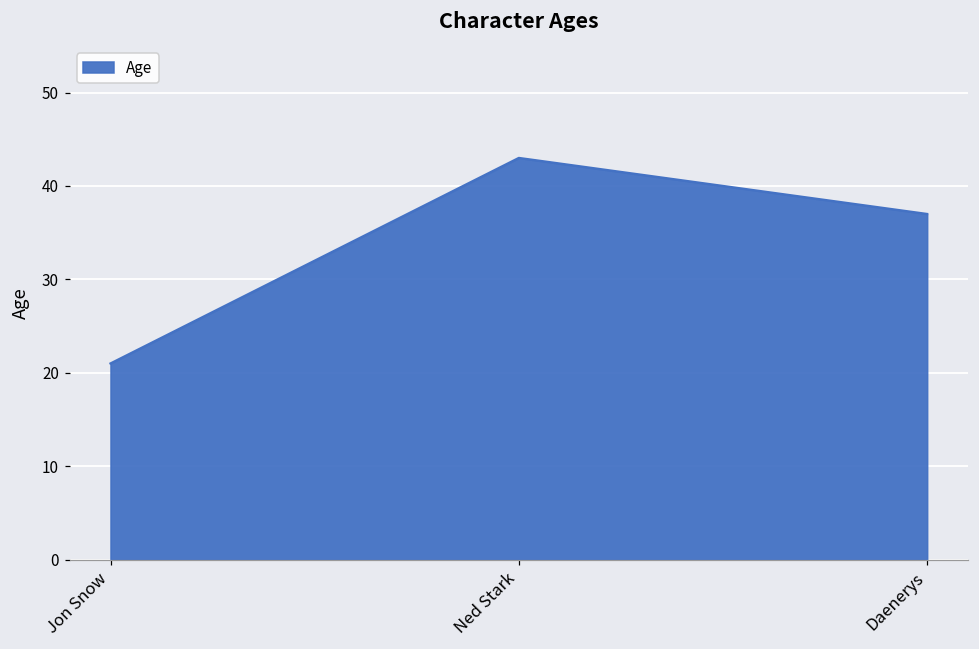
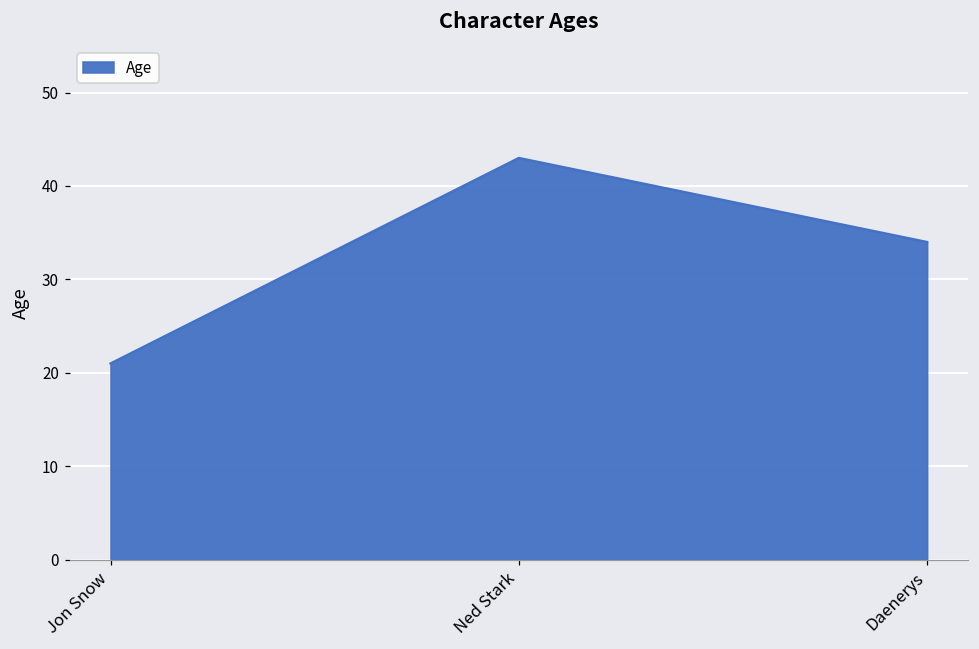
Daenerys: 37 -> 34
